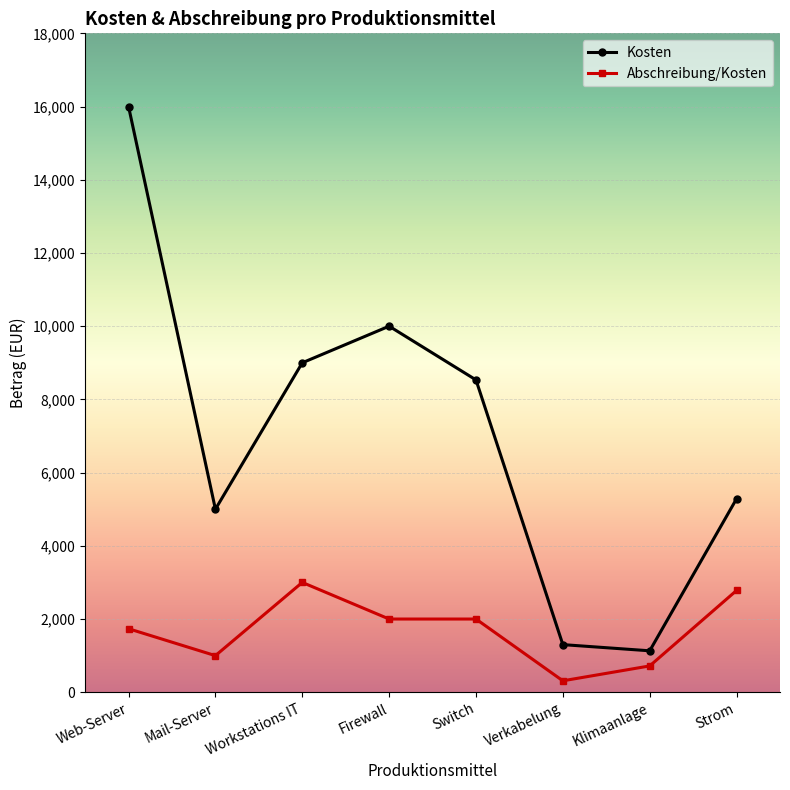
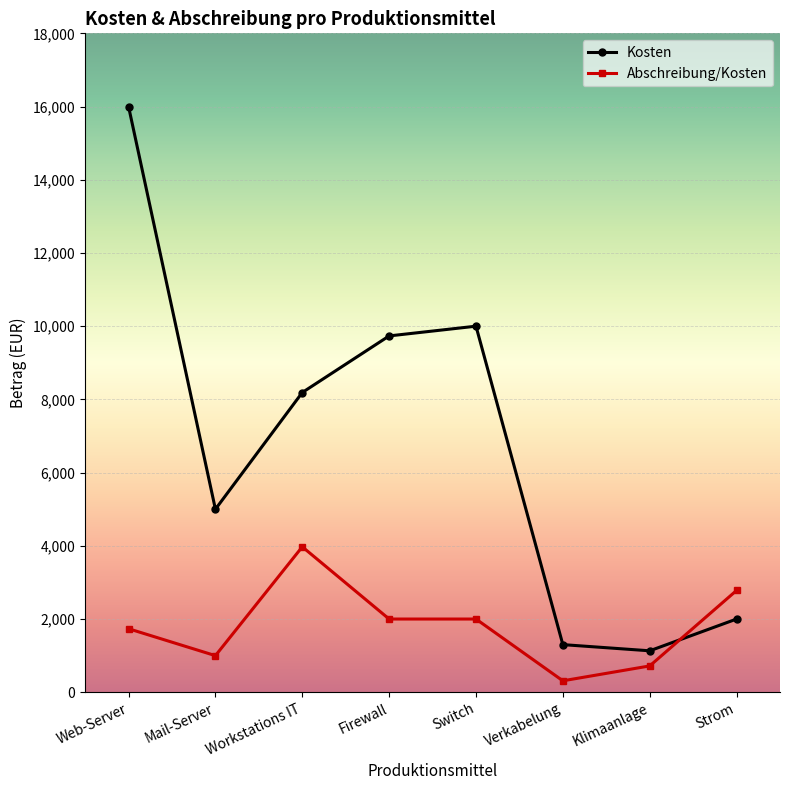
Kosten, Workstations IT: 9,000 -> 8,200
Abschreibung/Kosten, Workstations IT: 3,000 -> 4,000
Kosten, Firewall: 10,000 -> 9,700
Kosten, Switch: 8,500 -> 10,000
Kosten, Strom: 5,300 -> 2,000
